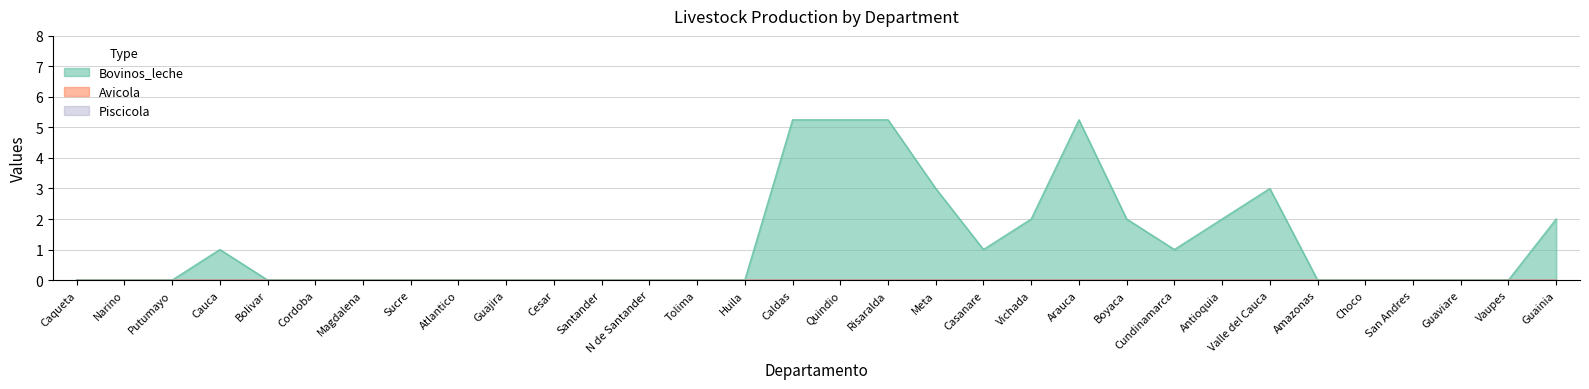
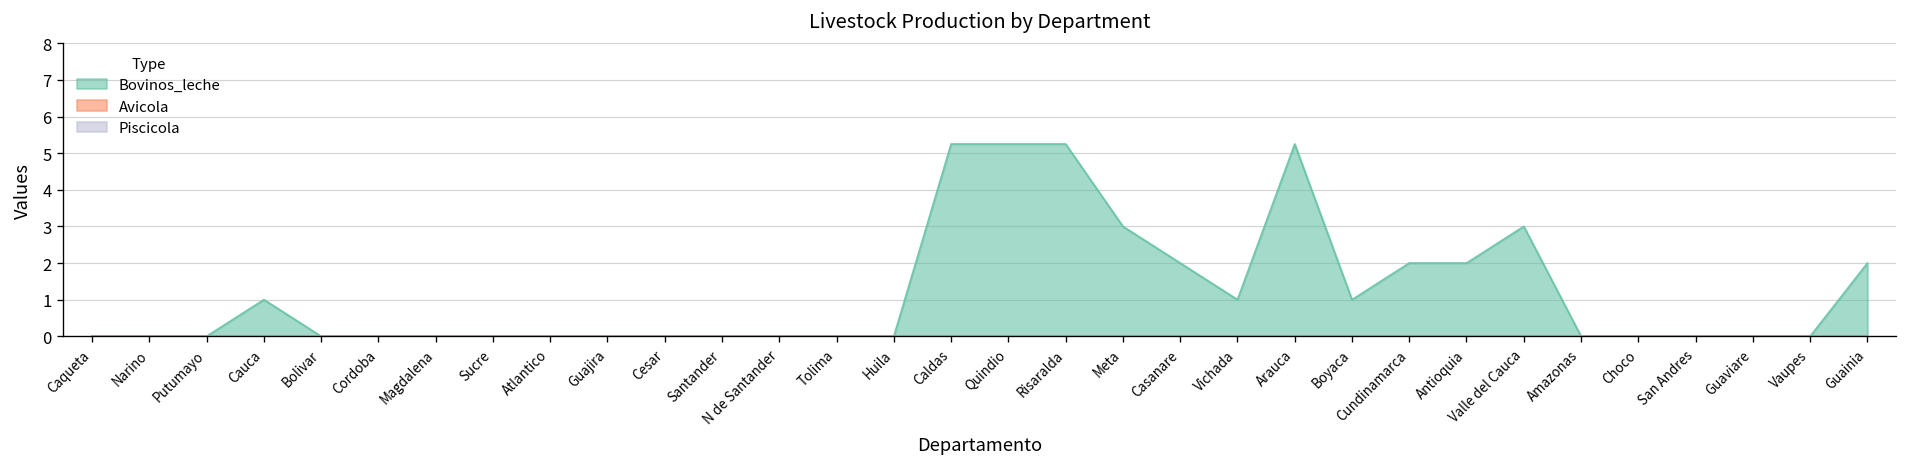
Bovinos_leche, Casanare: 1 -> 2
Bovinos_leche, Vichada: 2 -> 1
Bovinos_leche, Boyaca: 2 -> 1
Bovinos_leche, Cundinamarca: 1 -> 2
